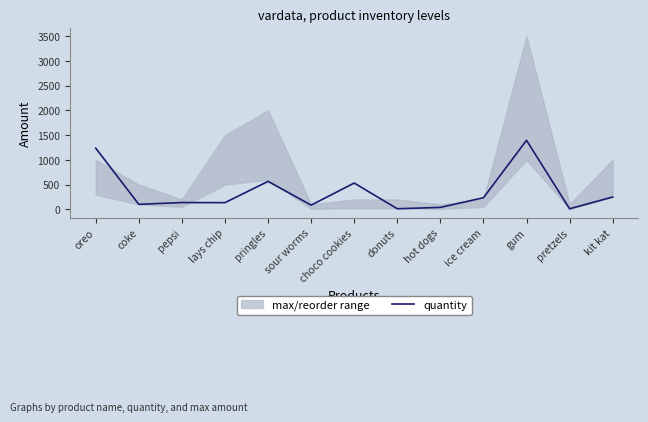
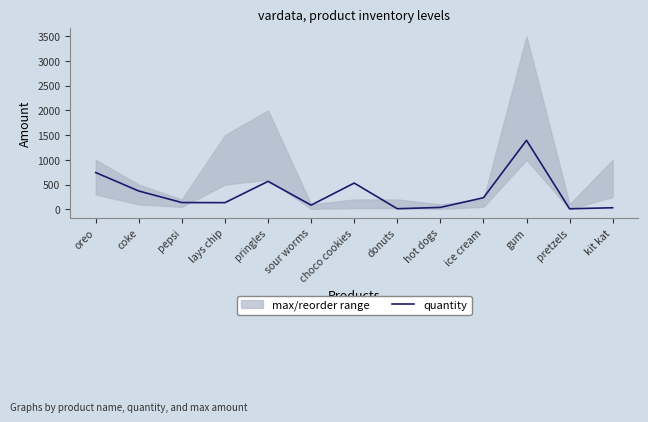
quantity, oreo: 1200 -> 700
quantity, coke: 100 -> 400
quantity, kit kat: 200 -> 0
